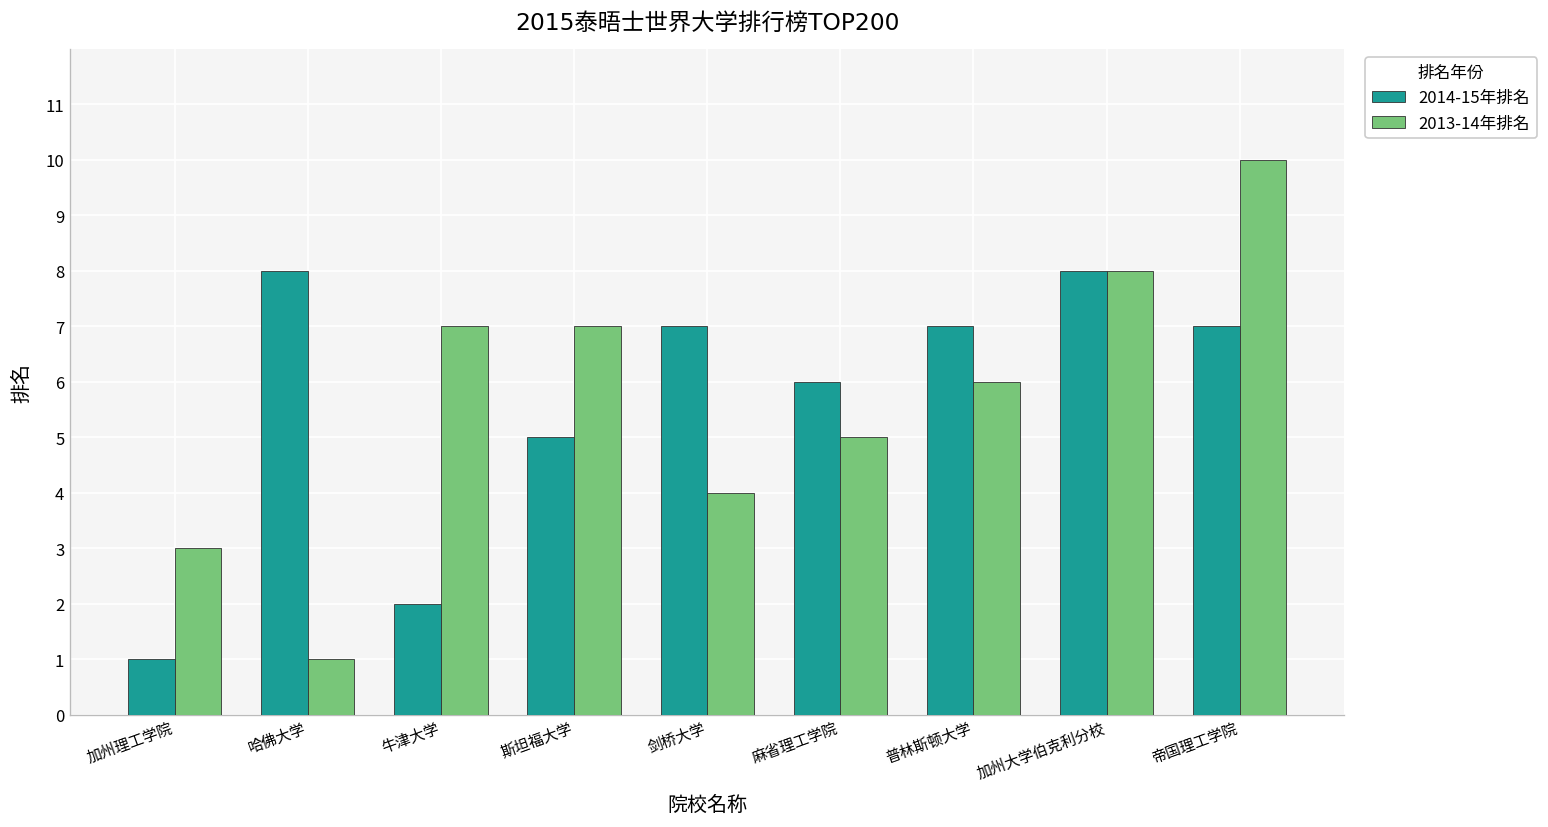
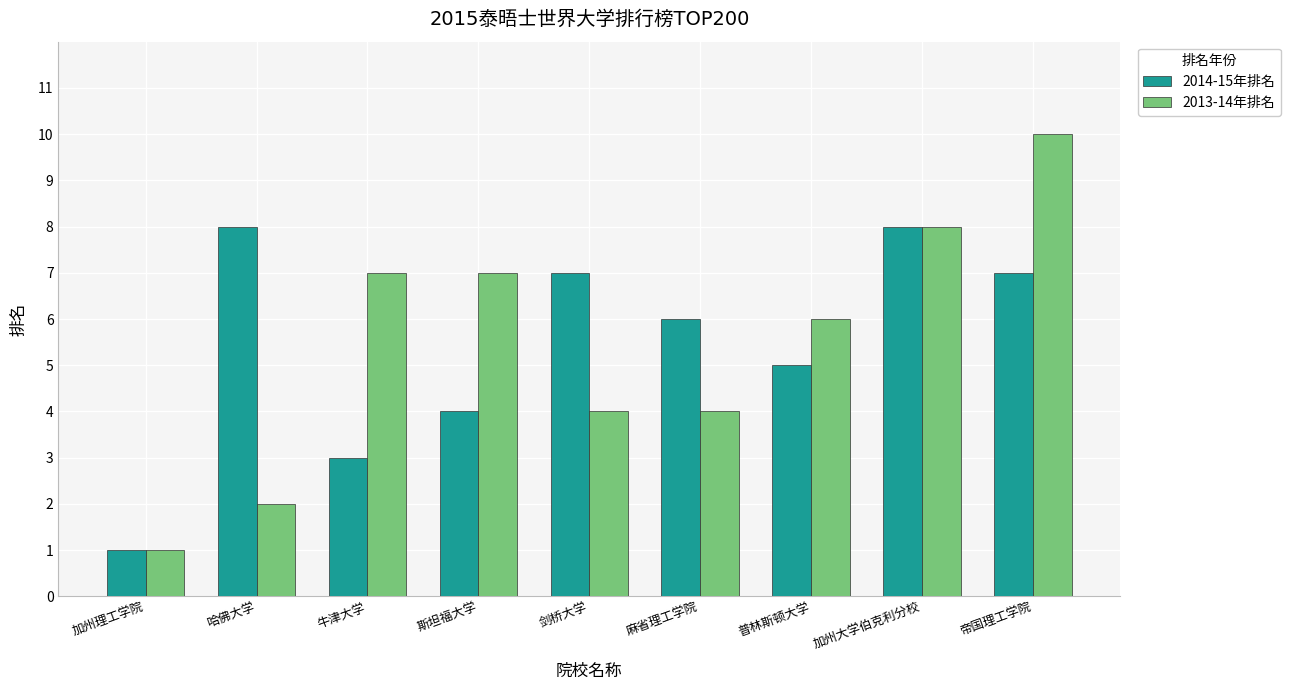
2013-14年排名, 加州理工学院: 3 -> 1
2013-14年排名, 哈佛大学: 1 -> 2
2014-15年排名, 牛津大学: 2 -> 3
2014-15年排名, 斯坦福大学: 5 -> 4
2013-14年排名, 麻省理工学院: 5 -> 4
2014-15年排名, 普林斯顿大学: 7 -> 5
